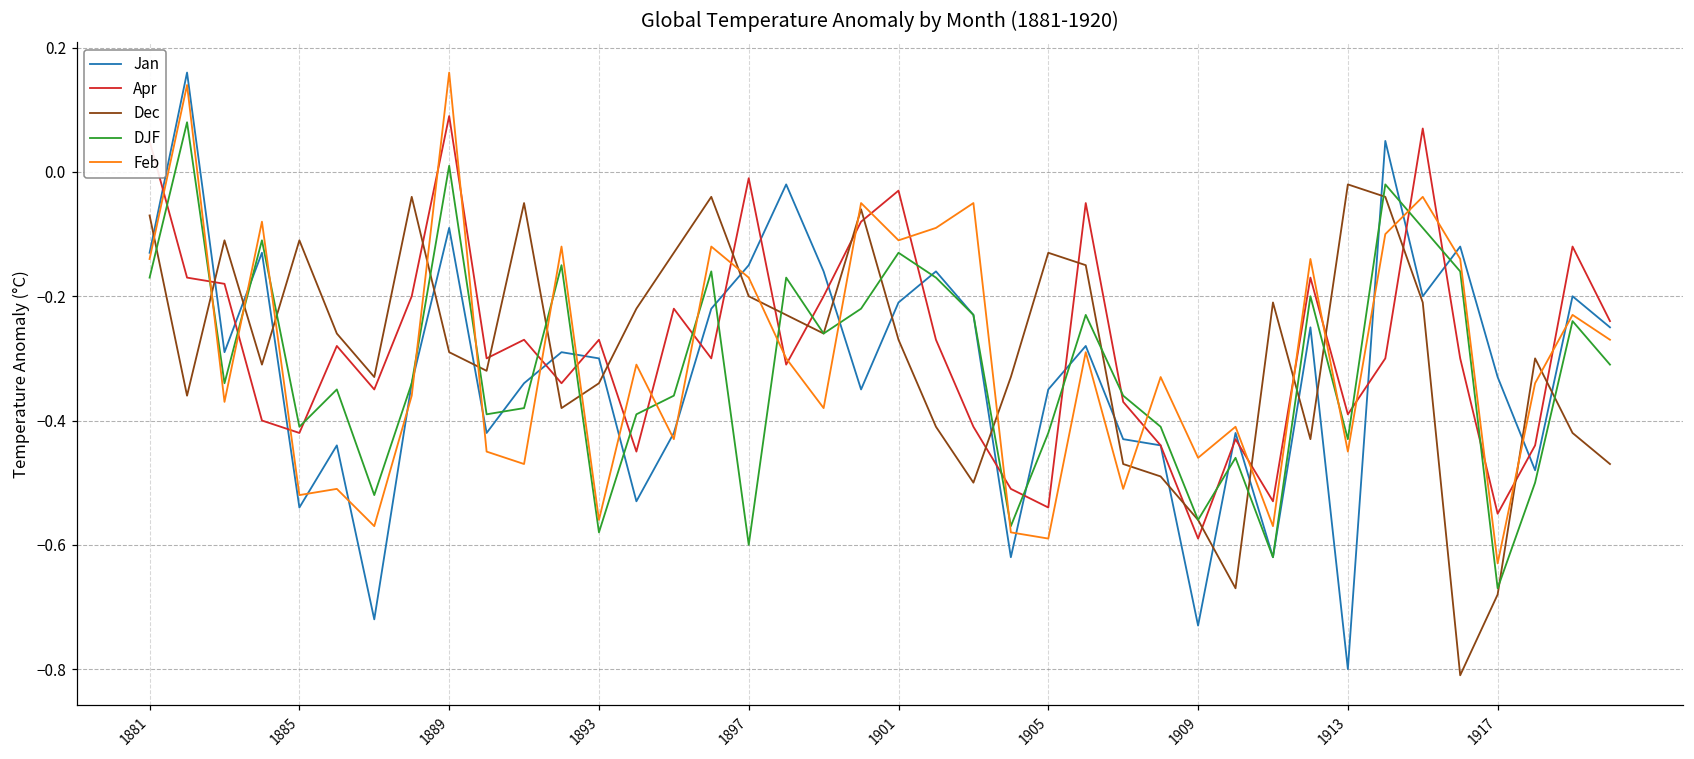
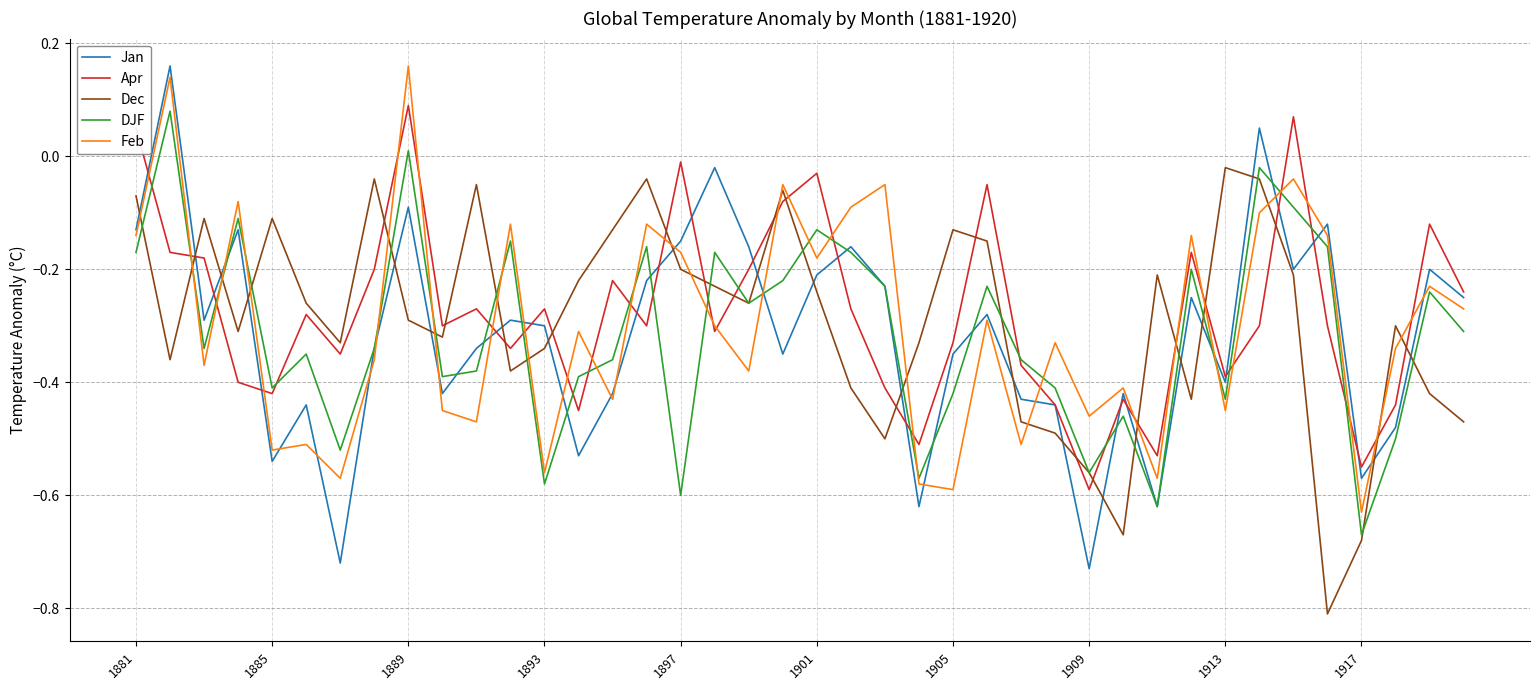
Dec, 1901: -0.27 -> -0.24
Feb, 1901: -0.11 -> -0.18
Apr, 1905: -0.54 -> -0.33
Jan, 1913: -0.8 -> -0.4
Jan, 1917: -0.33 -> -0.57
